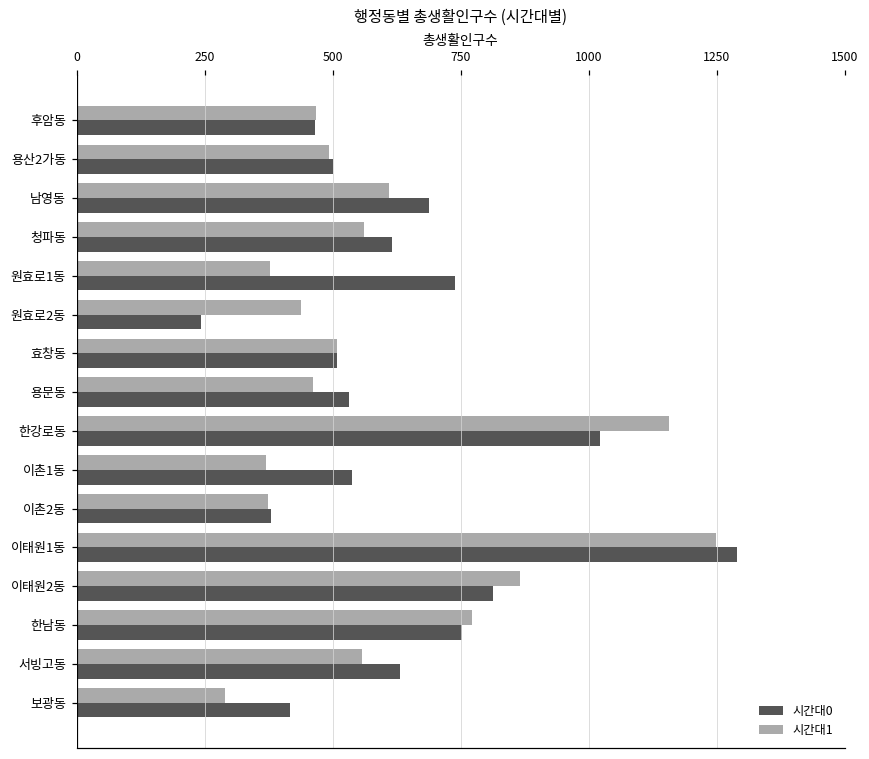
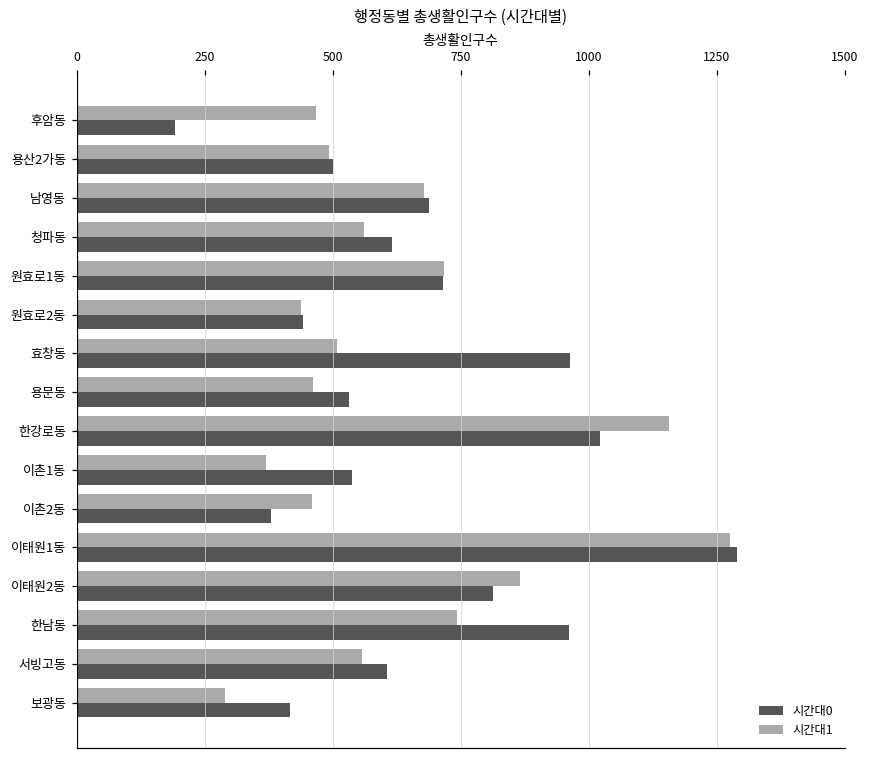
시간대0, 후암동: 470 -> 190
시간대1, 남영동: 610 -> 680
시간대1, 원효로1동: 380 -> 720
시간대0, 원효로1동: 740 -> 720
시간대0, 원효로2동: 240 -> 440
시간대0, 효창동: 510 -> 960
시간대1, 이촌2동: 370 -> 460
시간대1, 이태원1동: 1250 -> 1280
시간대1, 한남동: 770 -> 740
시간대0, 한남동: 750 -> 960
시간대0, 서빙고동: 630 -> 610
